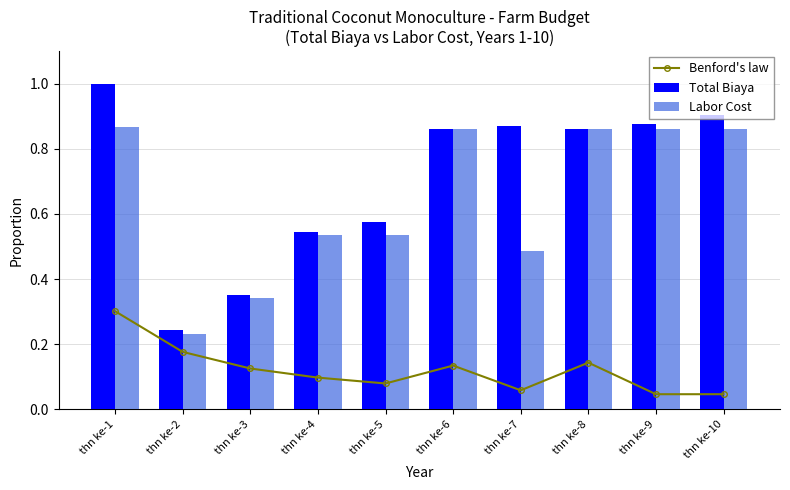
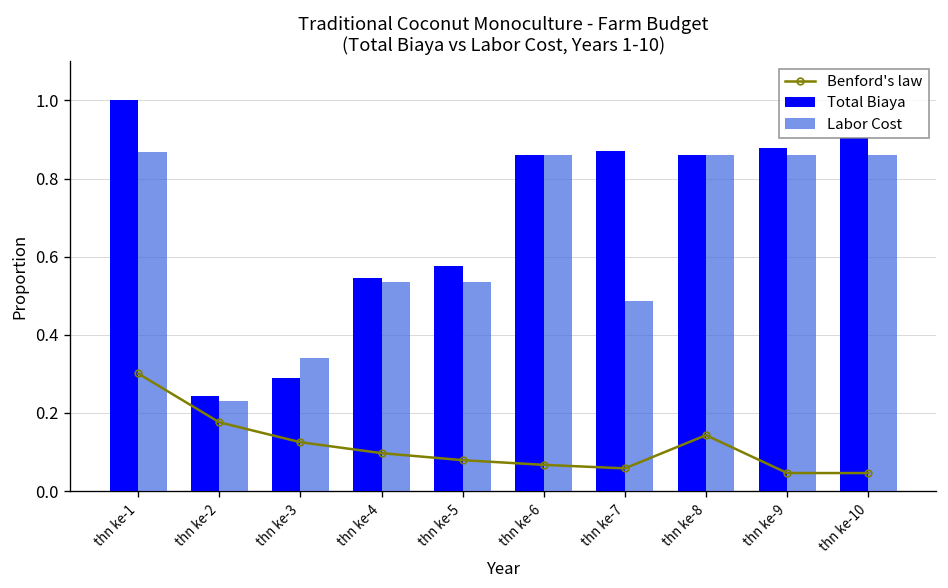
Total Biaya, thn ke-3: 0.35 -> 0.29
Benford's law, thn ke-6: 0.13 -> 0.07
